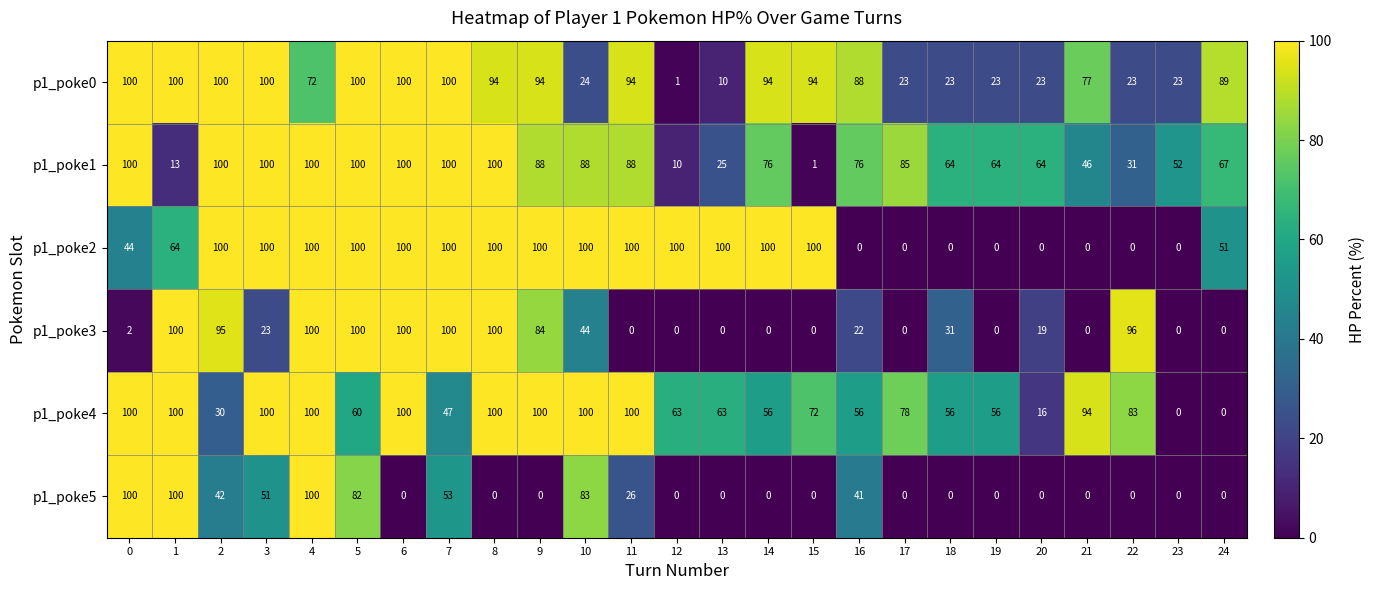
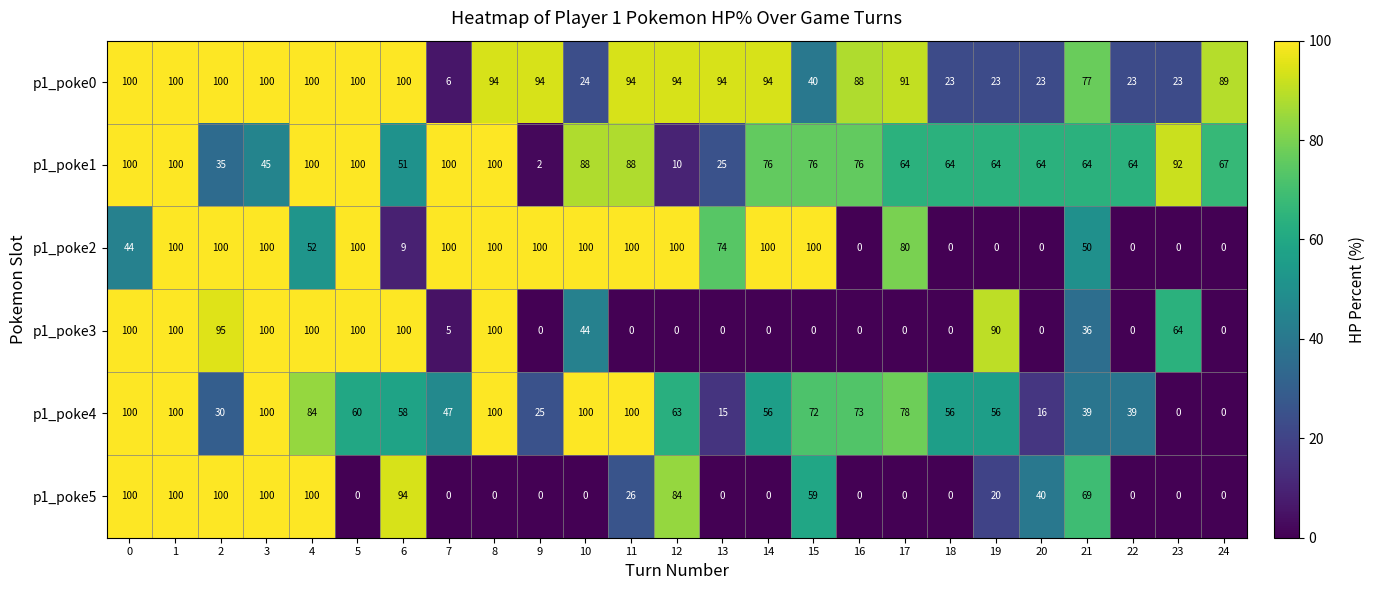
p1_poke0, 4: 72 -> 100
p1_poke0, 7: 100 -> 6
p1_poke0, 12: 1 -> 94
p1_poke0, 13: 10 -> 94
p1_poke0, 15: 94 -> 40
p1_poke0, 17: 23 -> 91
p1_poke1, 1: 13 -> 100
p1_poke1, 2: 100 -> 35
p1_poke1, 3: 100 -> 45
p1_poke1, 6: 100 -> 51
p1_poke1, 9: 88 -> 2
p1_poke1, 15: 1 -> 76
p1_poke1, 17: 85 -> 64
p1_poke1, 21: 46 -> 64
p1_poke1, 22: 31 -> 64
p1_poke1, 23: 52 -> 92
p1_poke2, 1: 64 -> 100
p1_poke2, 4: 100 -> 52
p1_poke2, 6: 100 -> 9
p1_poke2, 13: 100 -> 74
p1_poke2, 17: 0 -> 80
p1_poke2, 21: 0 -> 50
p1_poke2, 24: 51 -> 0
p1_poke3, 0: 2 -> 100
p1_poke3, 3: 23 -> 100
p1_poke3, 7: 100 -> 5
p1_poke3, 9: 84 -> 0
p1_poke3, 16: 22 -> 0
p1_poke3, 18: 31 -> 0
p1_poke3, 19: 0 -> 90
p1_poke3, 20: 19 -> 0
p1_poke3, 21: 0 -> 36
p1_poke3, 22: 96 -> 0
p1_poke3, 23: 0 -> 64
p1_poke4, 4: 100 -> 84
p1_poke4, 6: 100 -> 58
p1_poke4, 9: 100 -> 25
p1_poke4, 13: 63 -> 15
p1_poke4, 16: 56 -> 73
p1_poke4, 21: 94 -> 39
p1_poke4, 22: 83 -> 39
p1_poke5, 2: 42 -> 100
p1_poke5, 3: 51 -> 100
p1_poke5, 5: 82 -> 0
p1_poke5, 6: 0 -> 94
p1_poke5, 7: 53 -> 0
p1_poke5, 10: 83 -> 0
p1_poke5, 12: 0 -> 84
p1_poke5, 15: 0 -> 59
p1_poke5, 16: 41 -> 0
p1_poke5, 19: 0 -> 20
p1_poke5, 20: 0 -> 40
p1_poke5, 21: 0 -> 69
